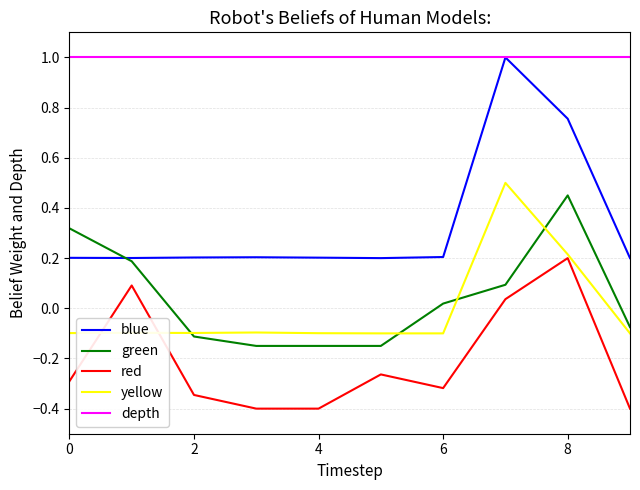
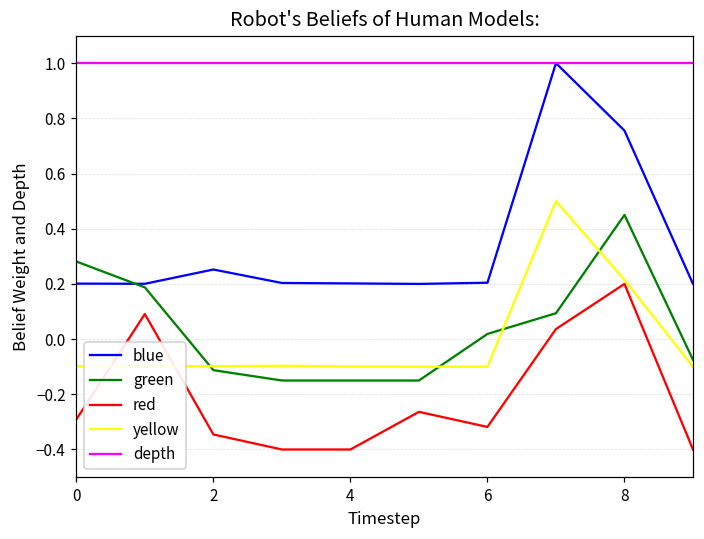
green, 0: 0.32 -> 0.28
blue, 2: 0.20 -> 0.25
